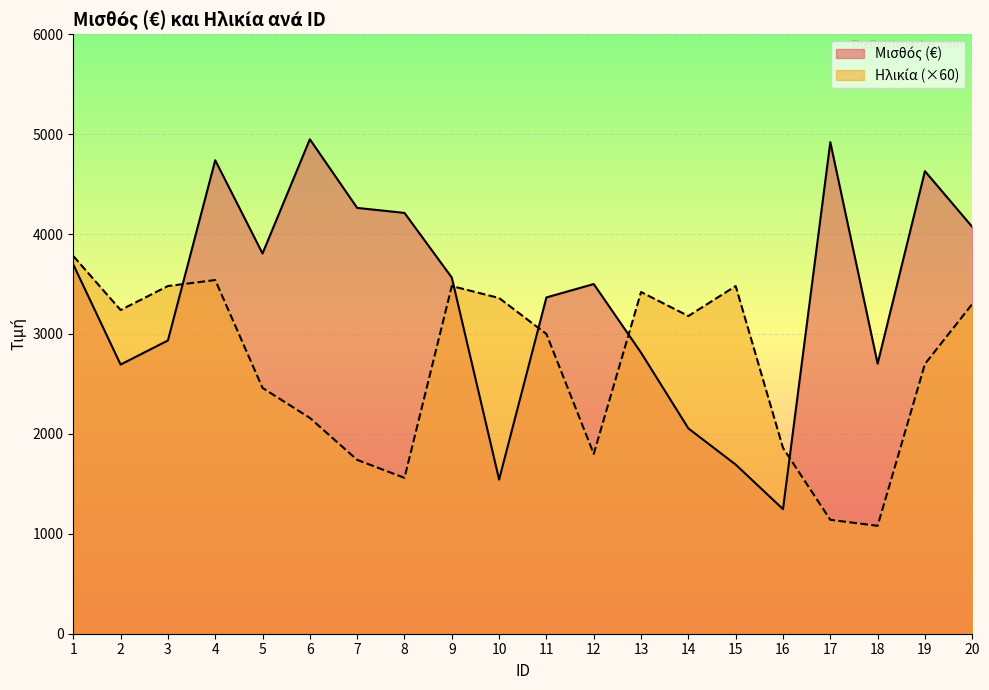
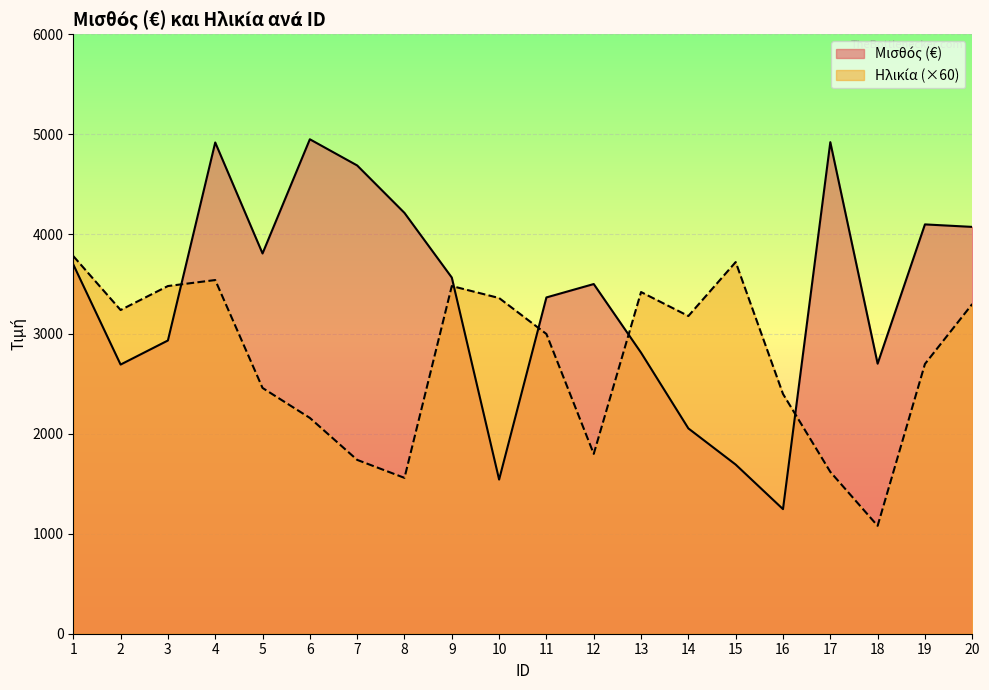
Μισθός (€), 4: 4700 -> 4900
Μισθός (€), 7: 4300 -> 4700
Ηλικία (×60), 15: 3500 -> 3700
Ηλικία (×60), 16: 1900 -> 2400
Ηλικία (×60), 17: 1100 -> 1600
Μισθός (€), 19: 4600 -> 4100
